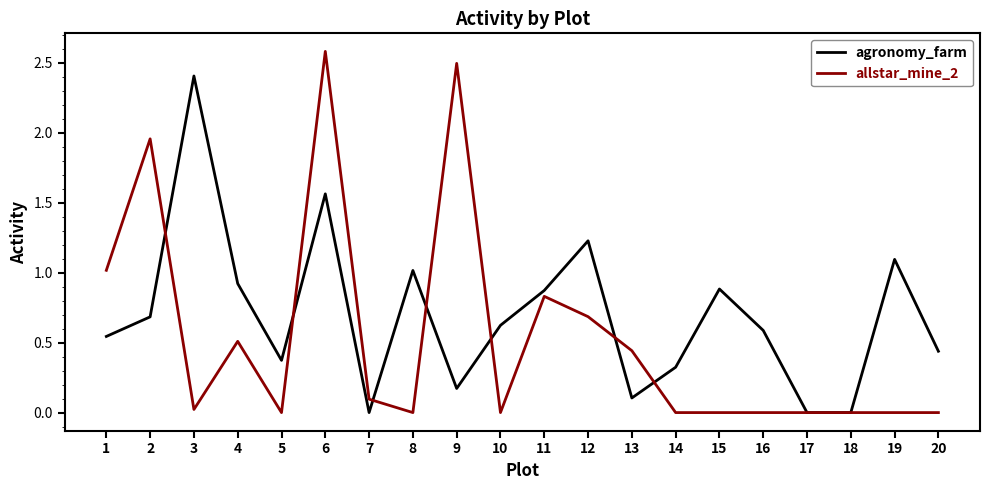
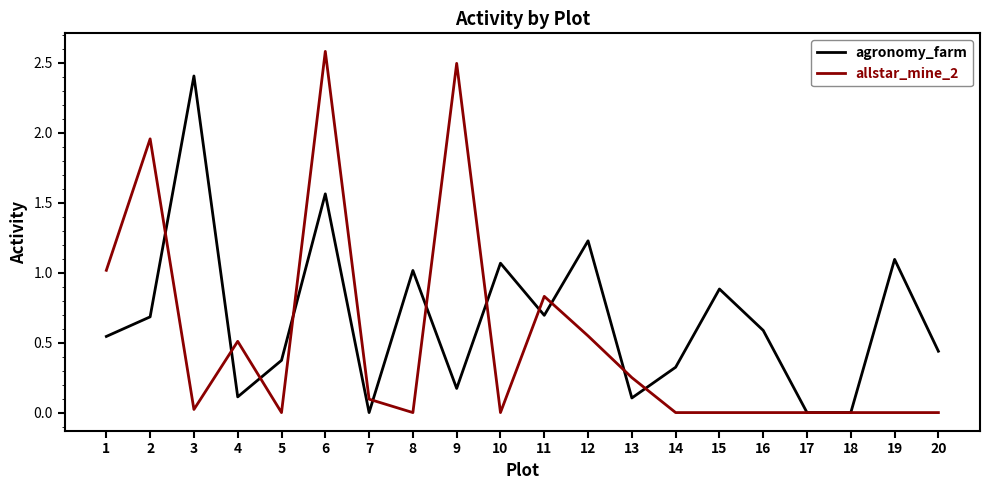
agronomy_farm, 4: 0.92 -> 0.11
agronomy_farm, 10: 0.62 -> 1.07
agronomy_farm, 11: 0.87 -> 0.70
allstar_mine_2, 12: 0.69 -> 0.55
allstar_mine_2, 13: 0.44 -> 0.25
